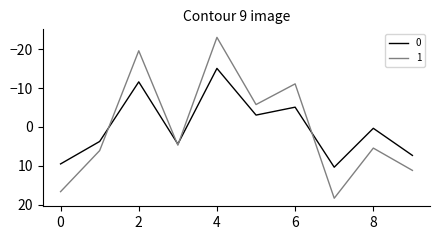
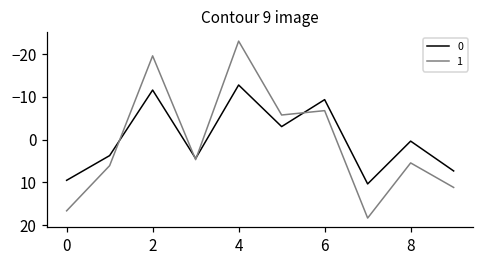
0, 4: -15 -> -13
0, 6: -5 -> -9
1, 6: -11 -> -7
